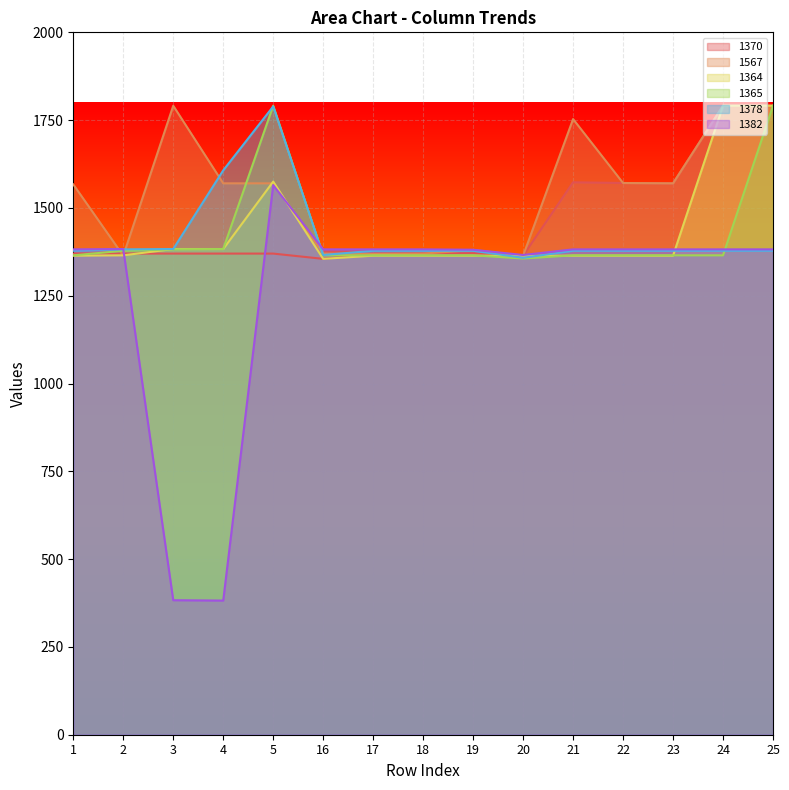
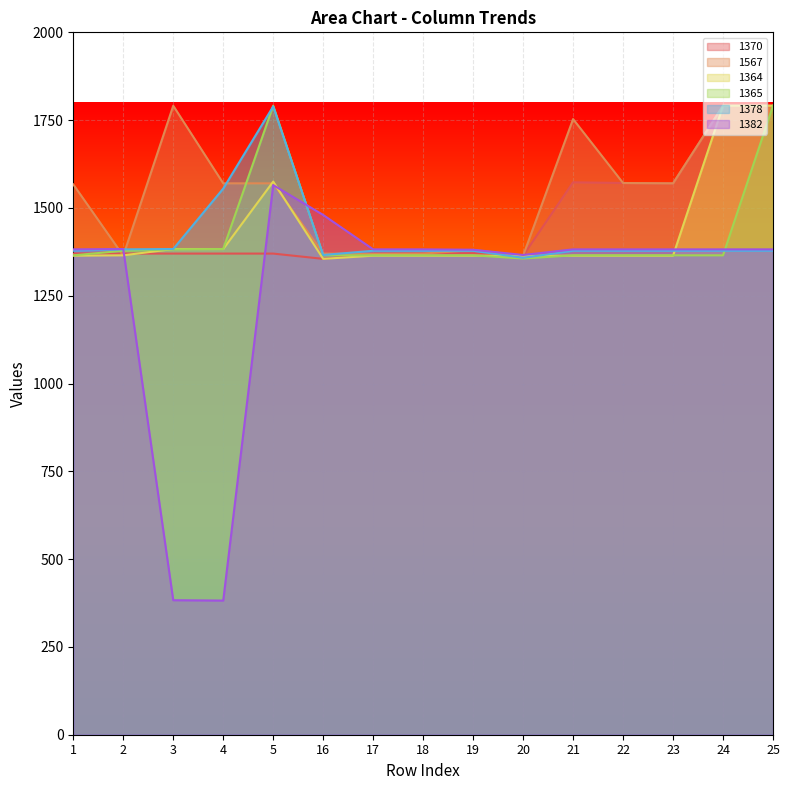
1378, 4: 1610 -> 1560
1382, 16: 1380 -> 1480
